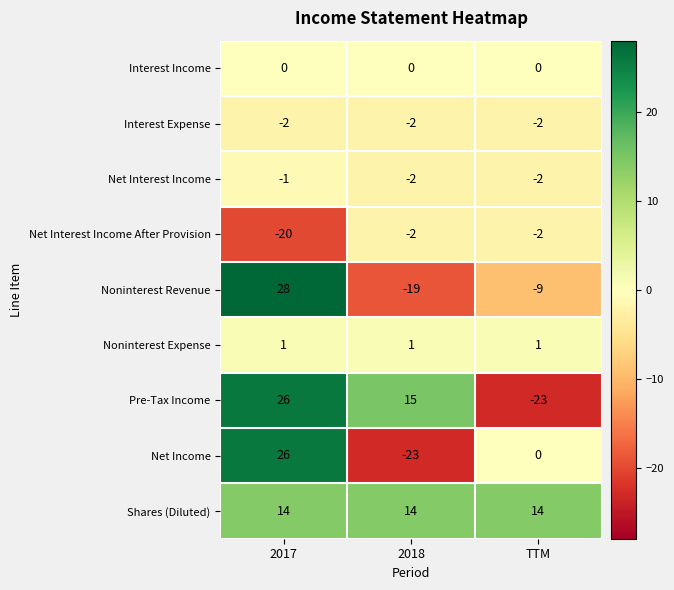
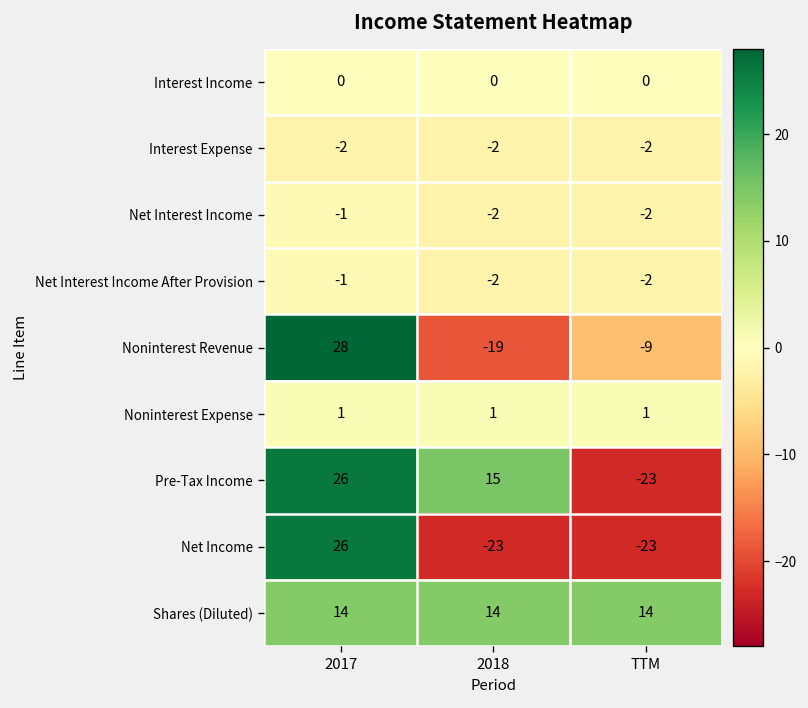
Net Interest Income After Provision, 2017: -20 -> -1
Net Income, TTM: 0 -> -23
